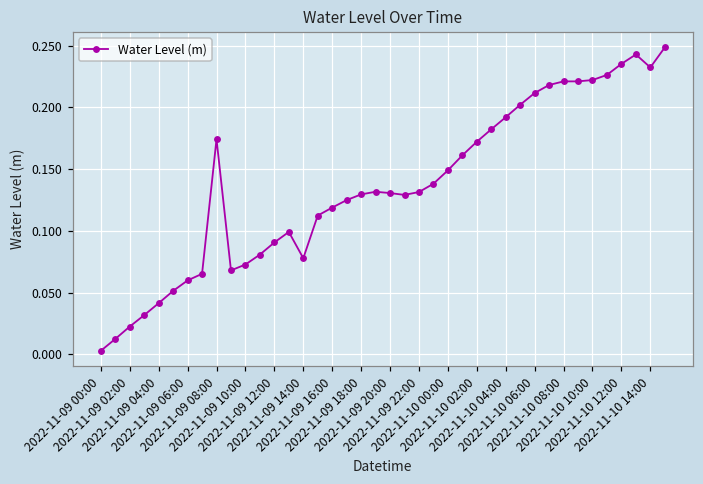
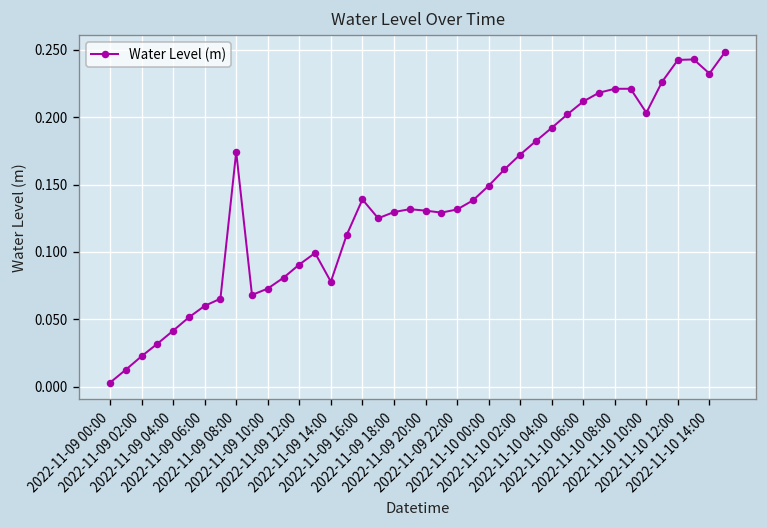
2022-11-09 16:00: 0.119 -> 0.139
2022-11-10 10:00: 0.222 -> 0.203
2022-11-10 12:00: 0.235 -> 0.243
